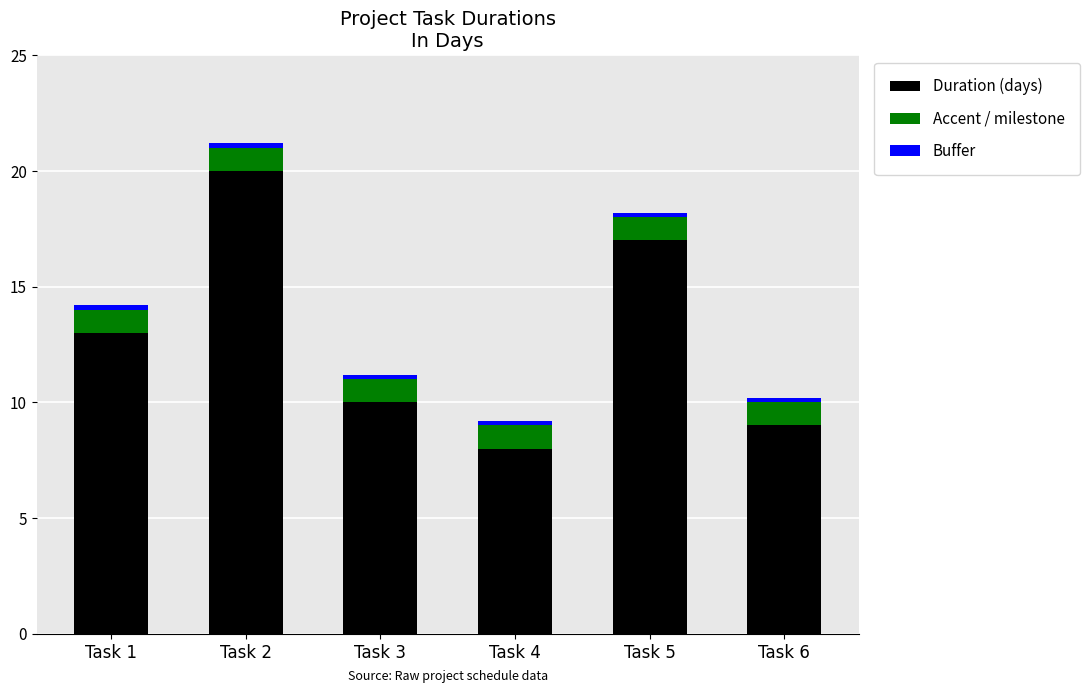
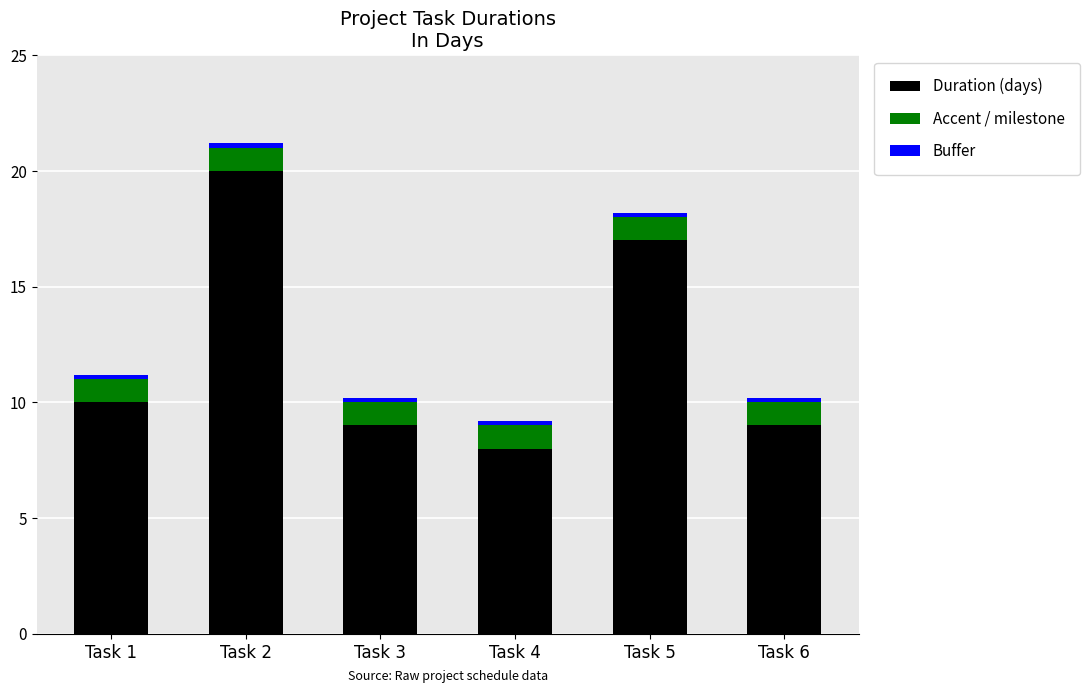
Duration (days), Task 1: 13 -> 10
Duration (days), Task 3: 10 -> 9
